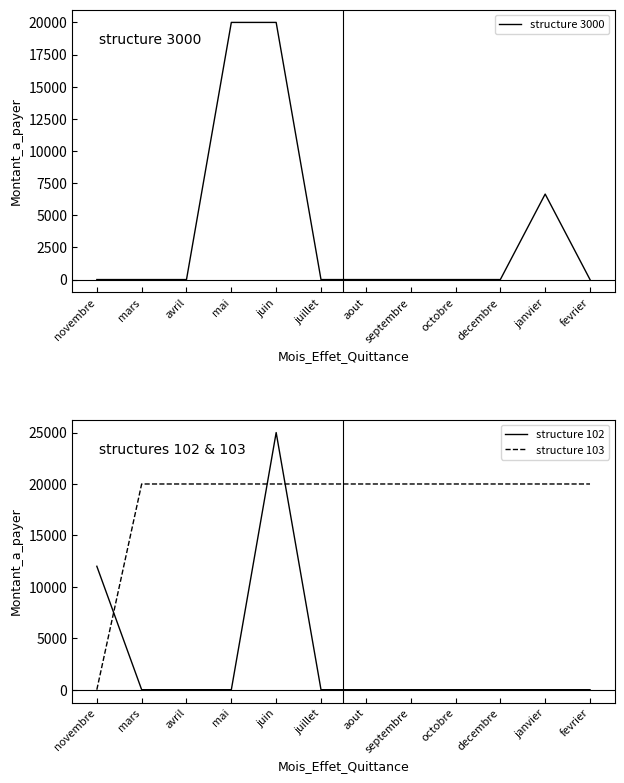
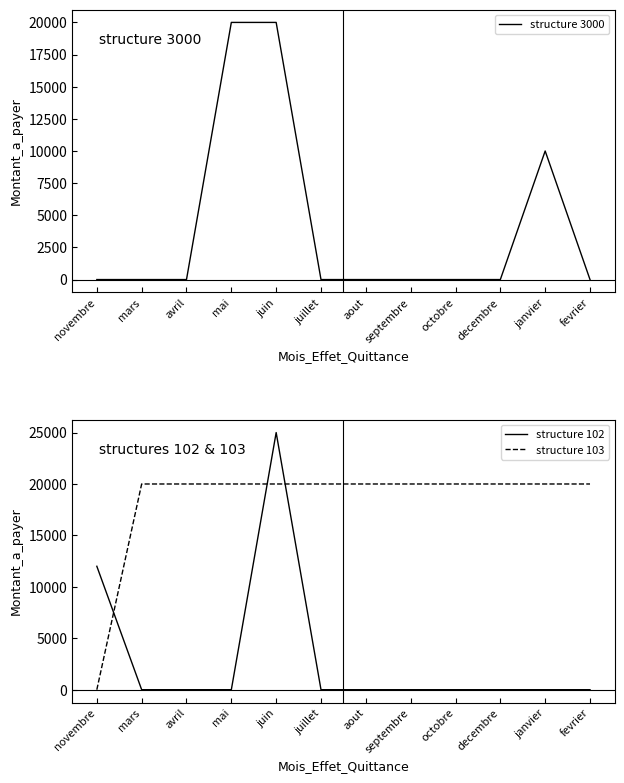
structure 3000, janvier: 6600 -> 10000
